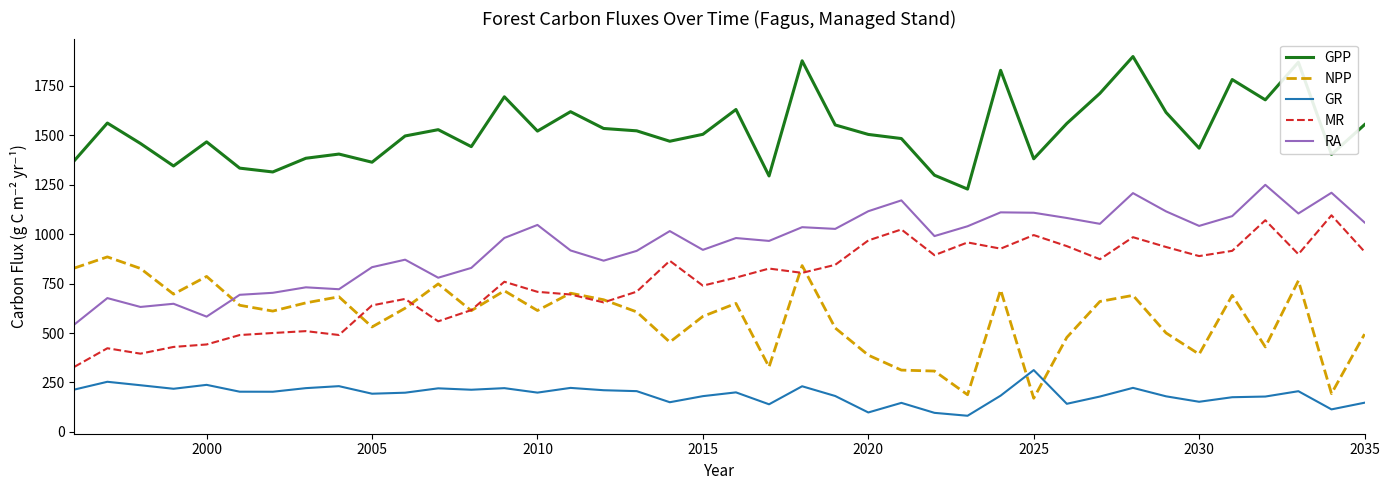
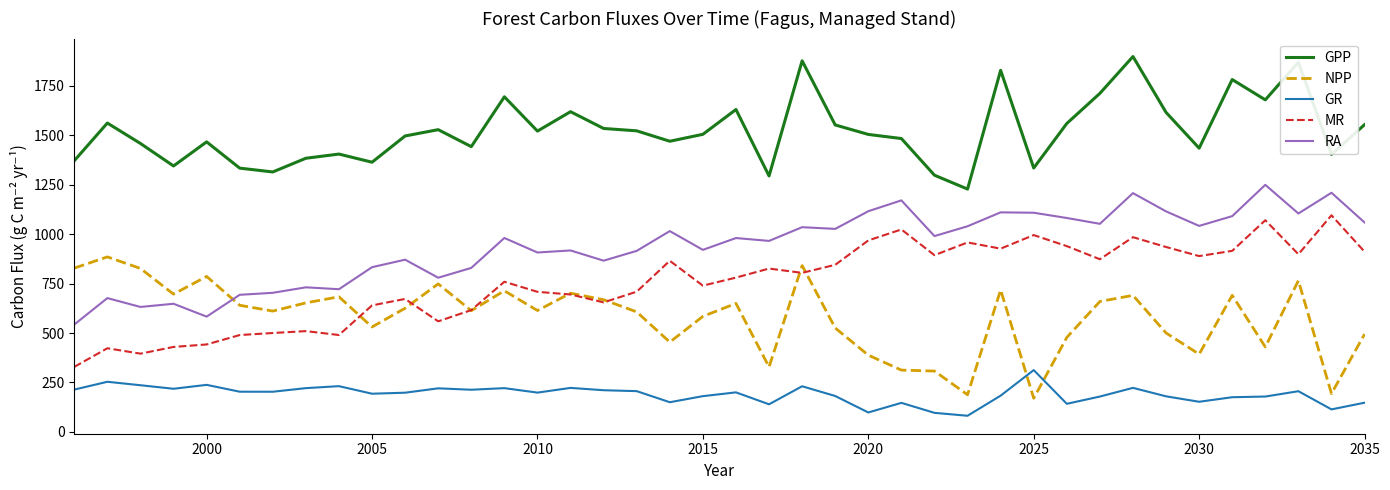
RA, 2010: 1050 -> 910
GPP, 2025: 1380 -> 1330
